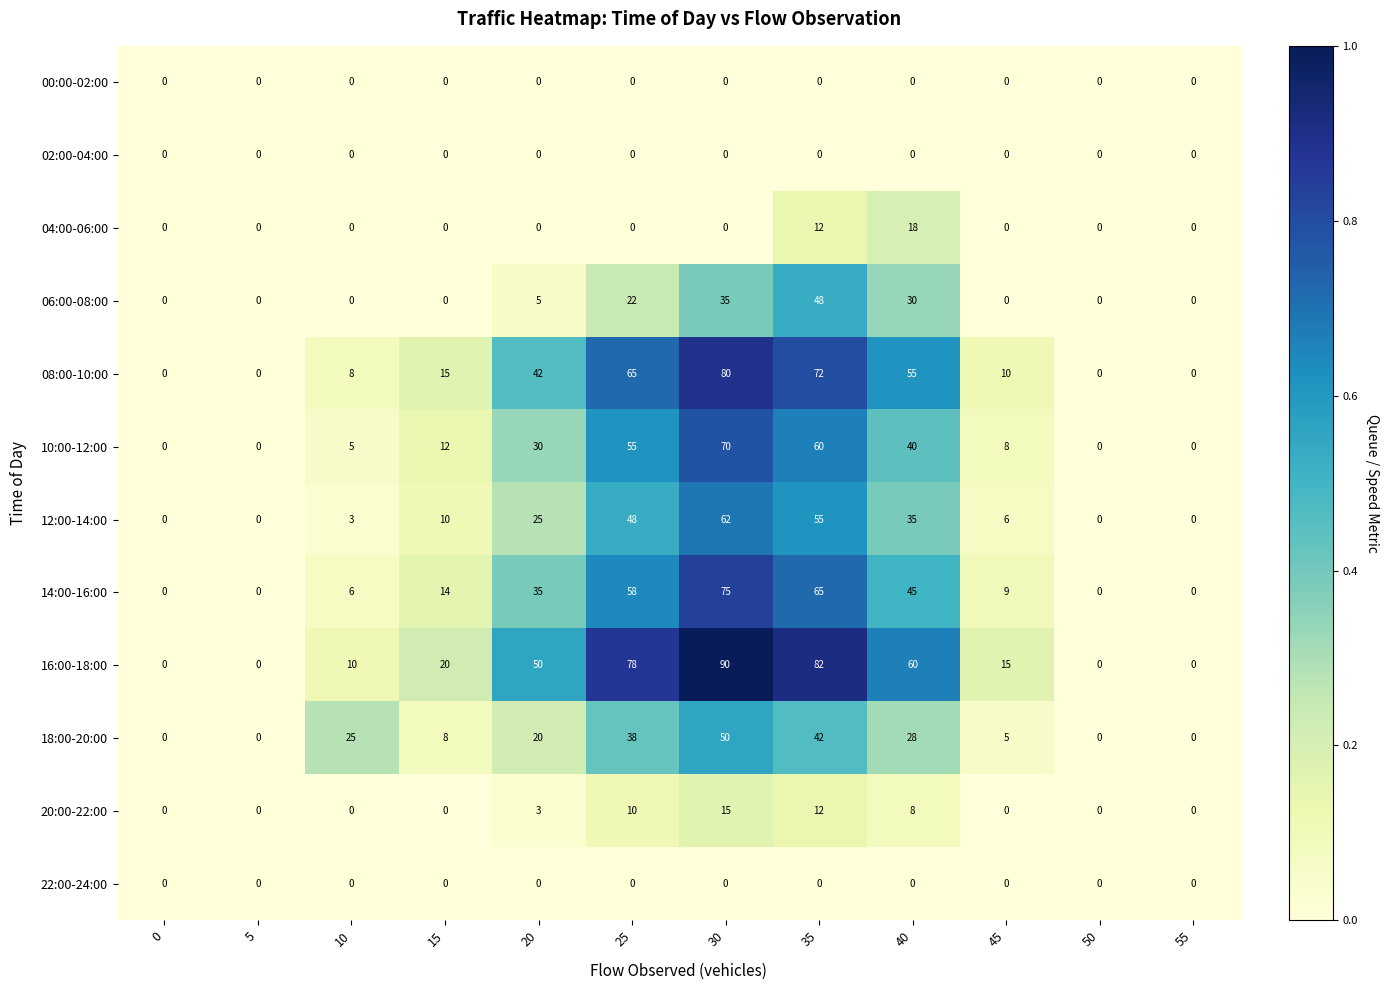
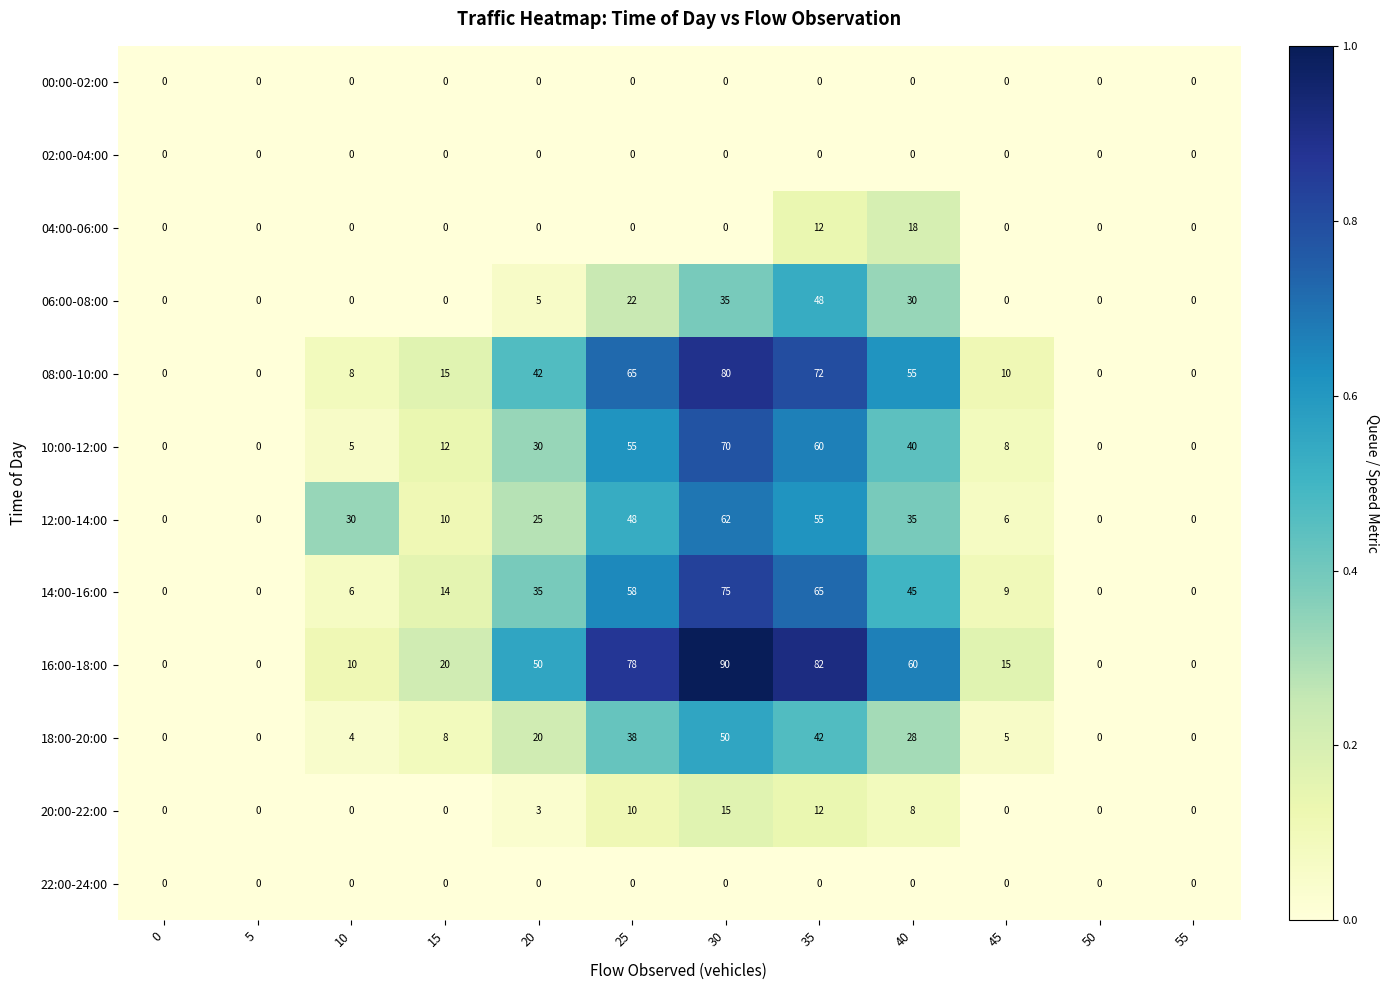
12:00-14:00, 10: 3 -> 30
18:00-20:00, 10: 25 -> 4
